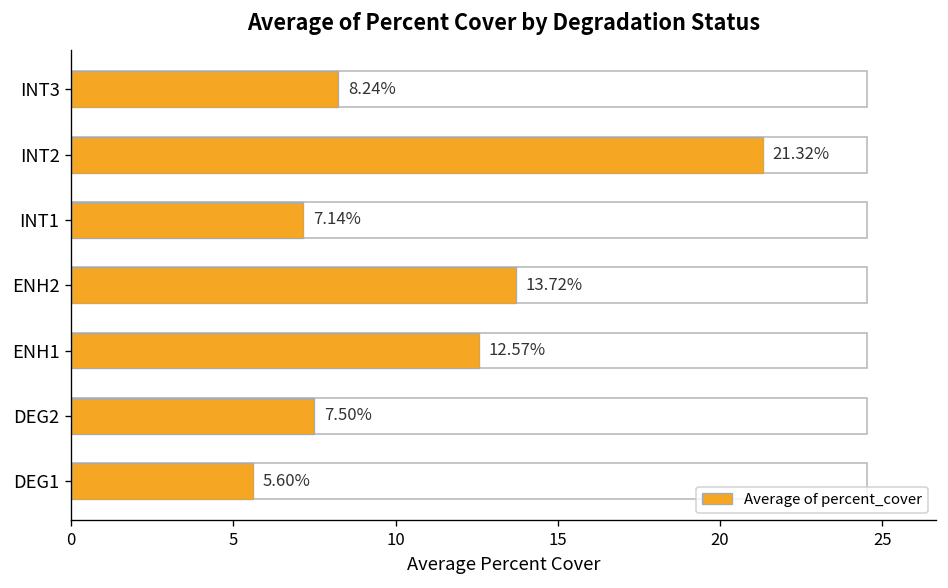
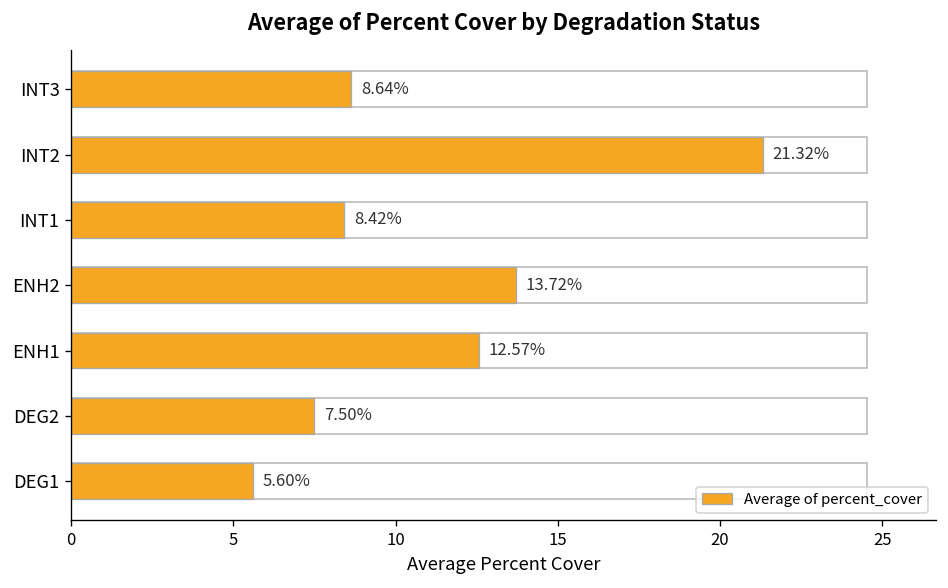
Average of percent_cover, INT3: 8.24% -> 8.64%
Average of percent_cover, INT1: 7.14% -> 8.42%
